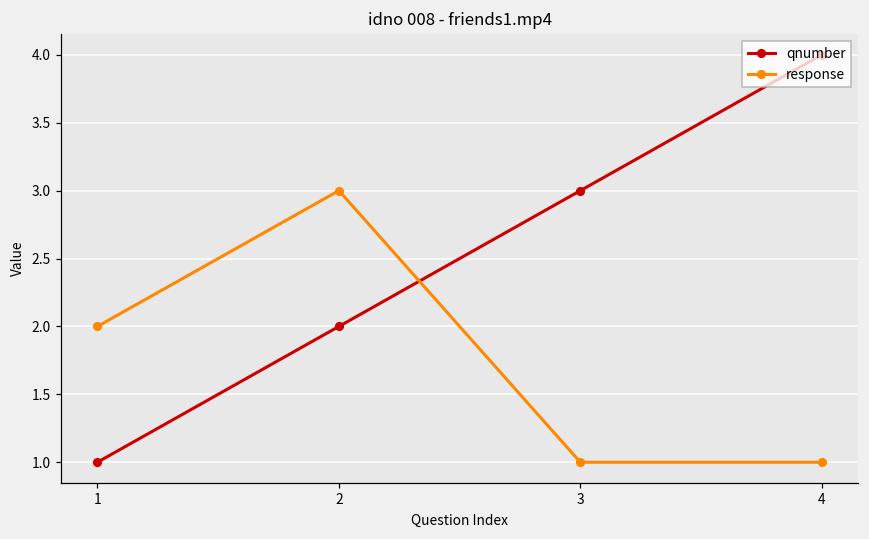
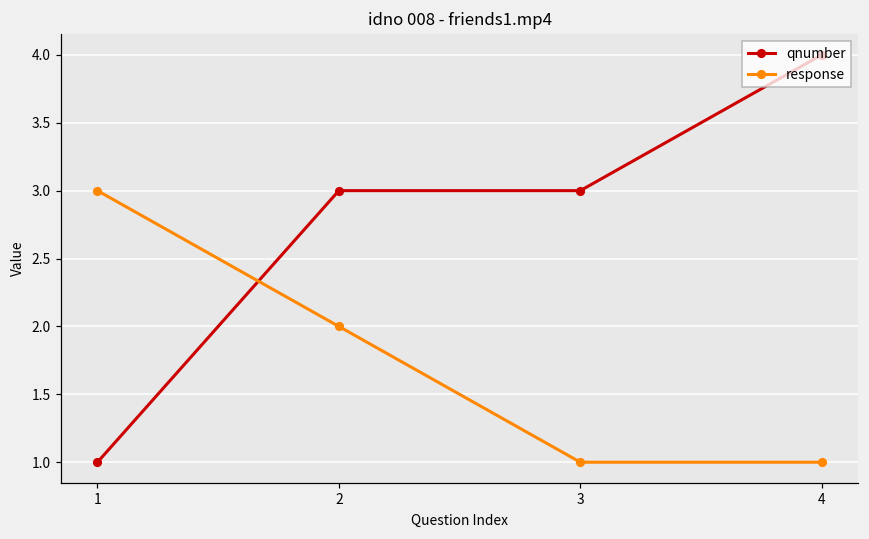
response, 1: 2 -> 3
qnumber, 2: 2 -> 3
response, 2: 3 -> 2
